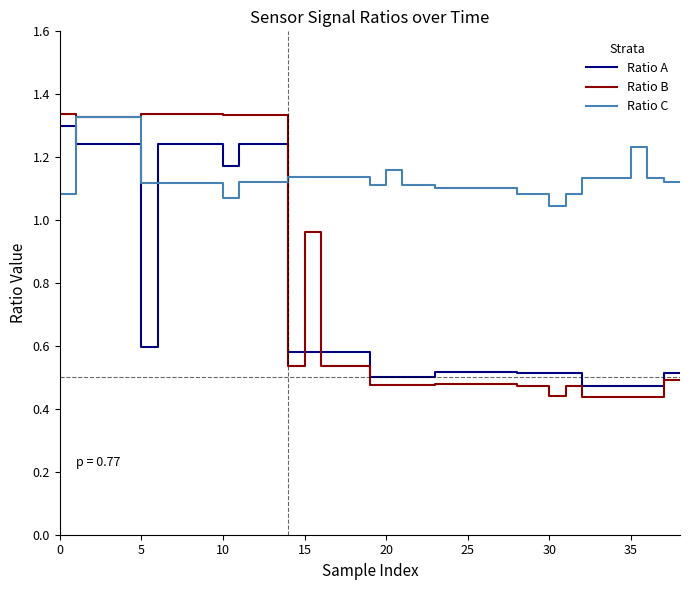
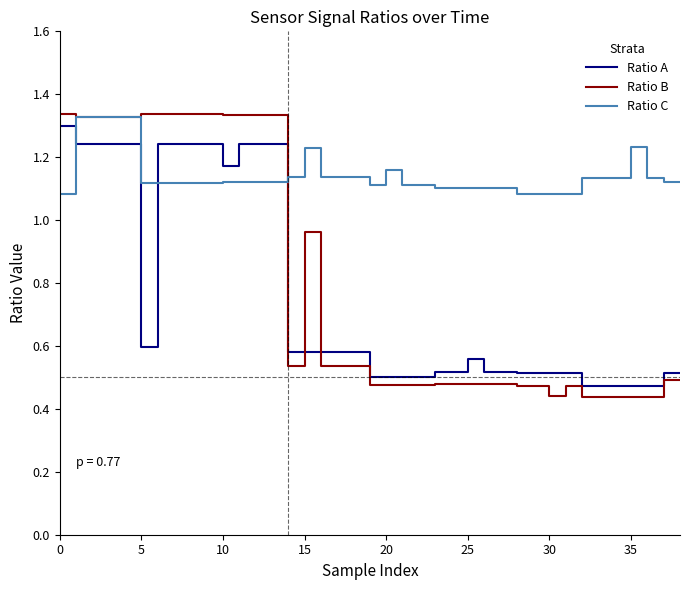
Ratio C, 10: 1.07 -> 1.12
Ratio C, 15: 1.14 -> 1.23
Ratio A, 25: 0.52 -> 0.56
Ratio C, 30: 1.04 -> 1.08
